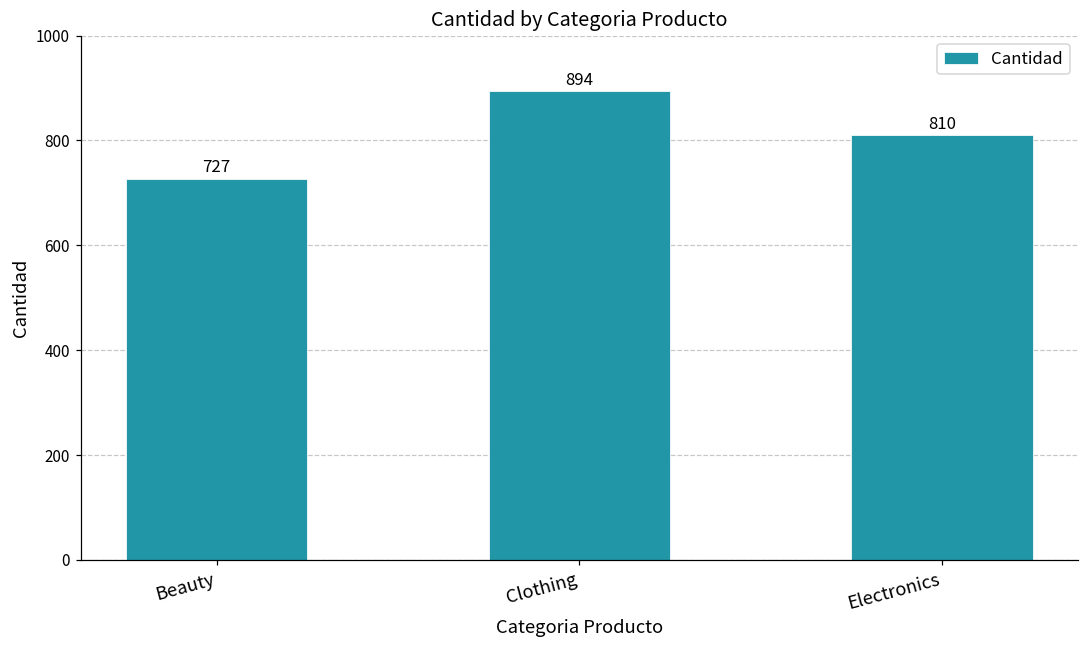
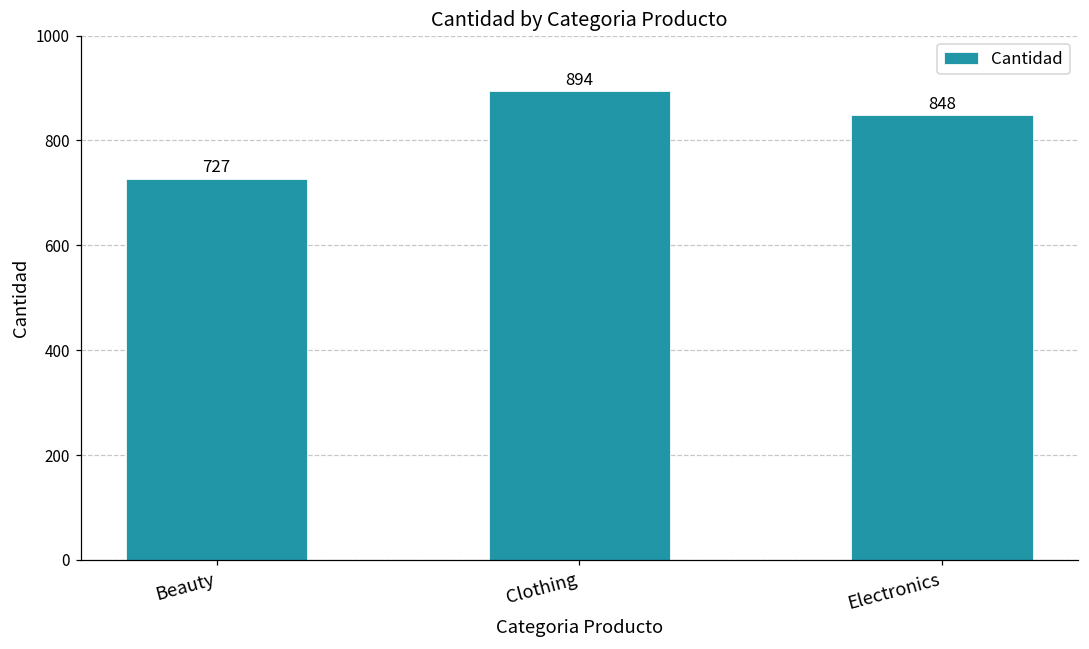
Electronics: 810 -> 848
